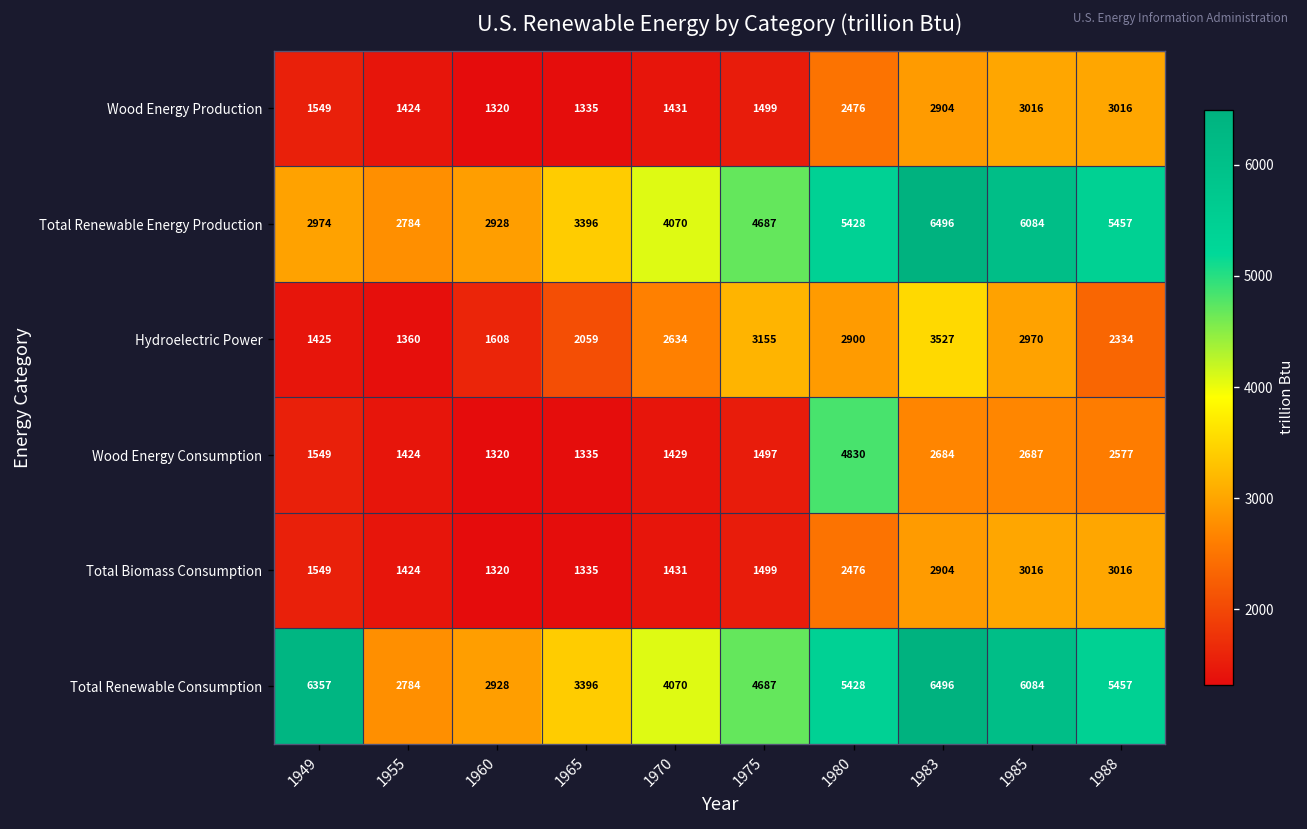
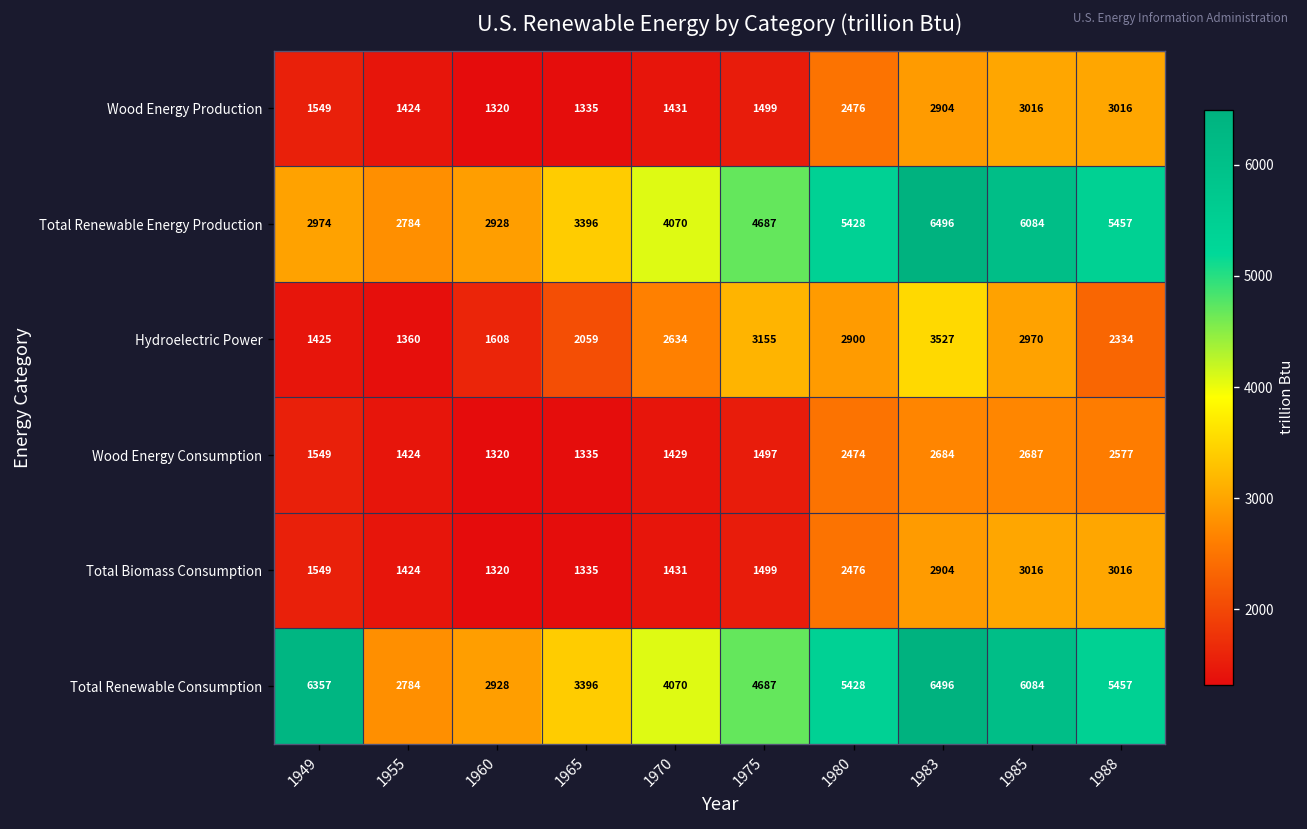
Wood Energy Consumption, 1980: 4830 -> 2474
